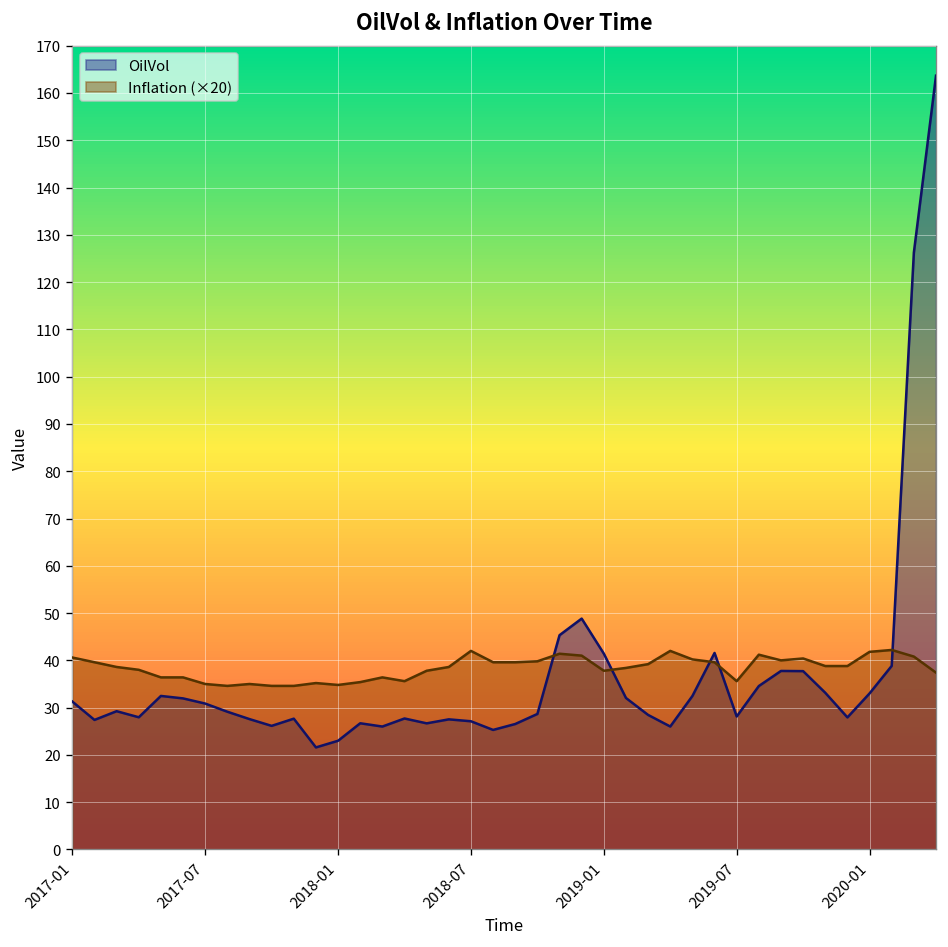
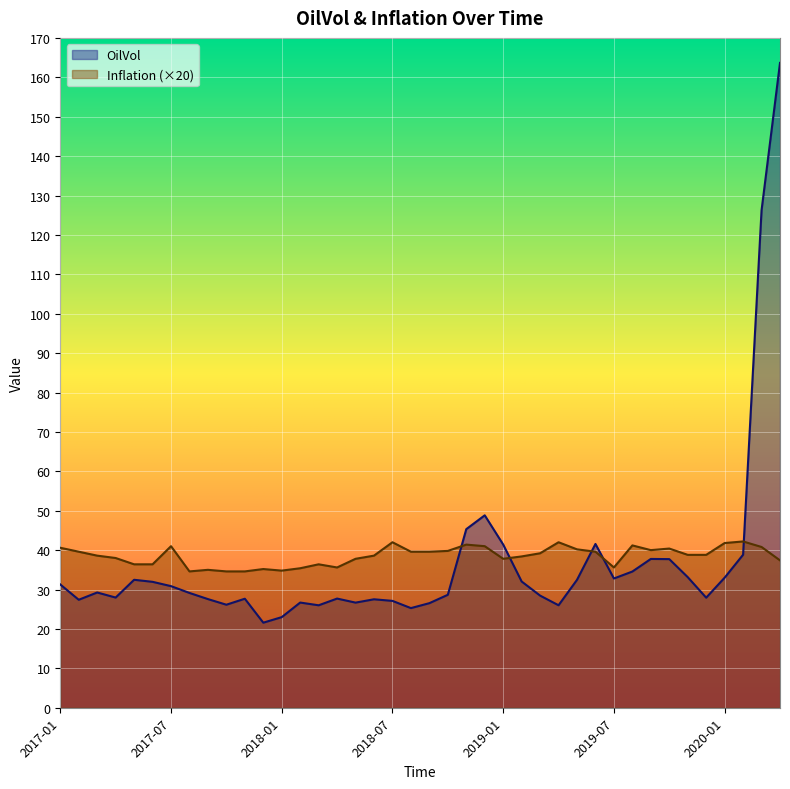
Inflation (×20), 2017-07: 35 -> 41
OilVol, 2019-07: 28 -> 33
